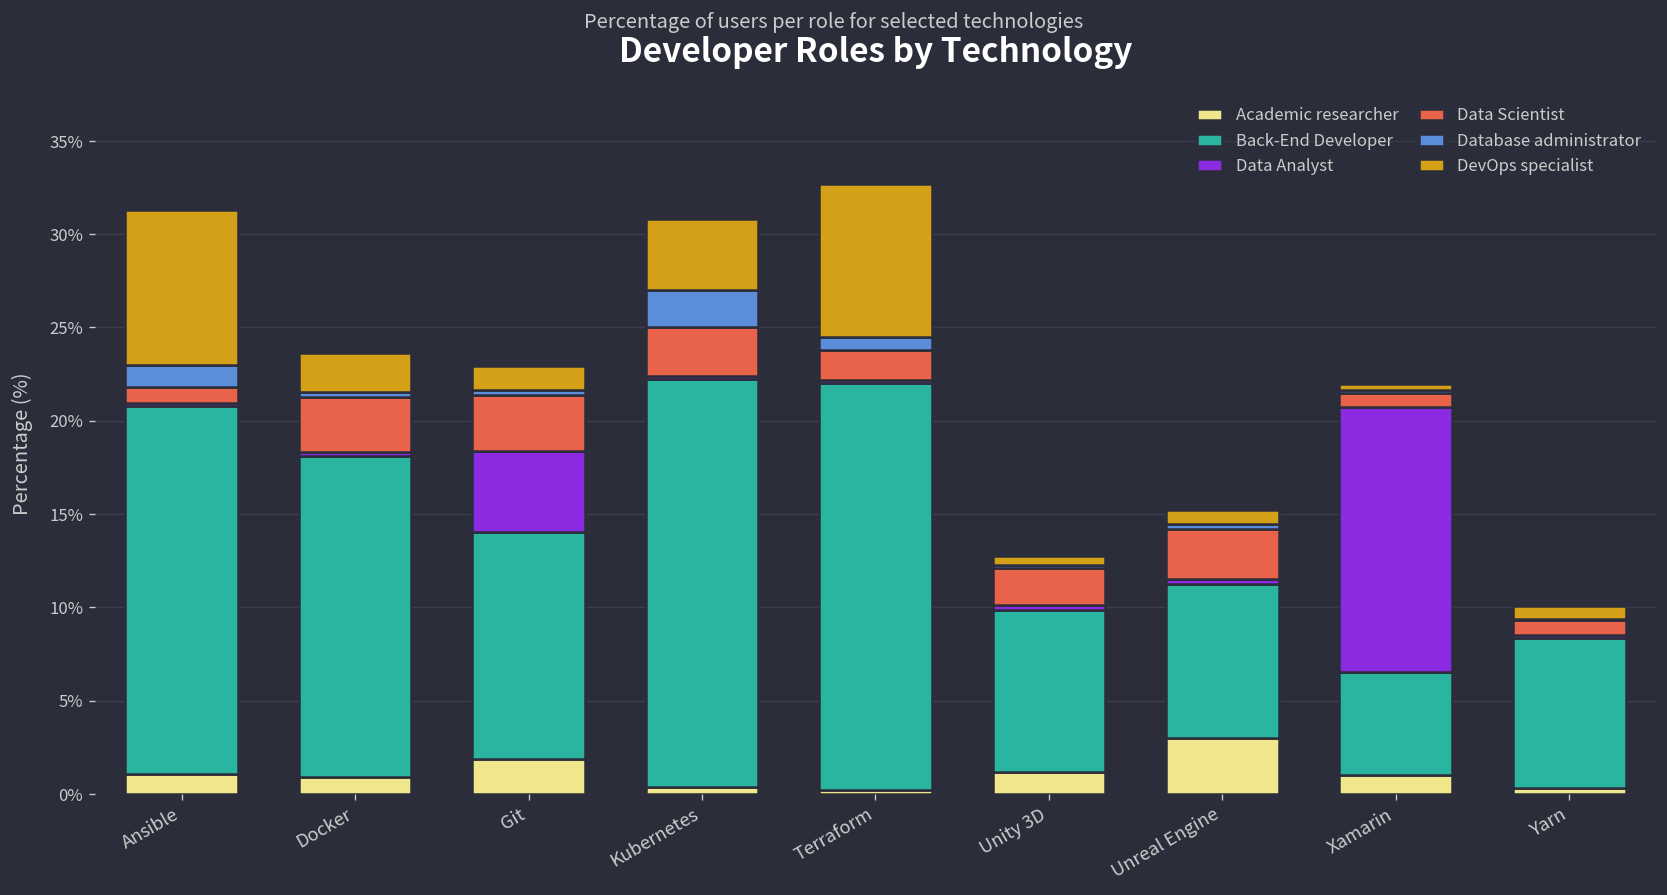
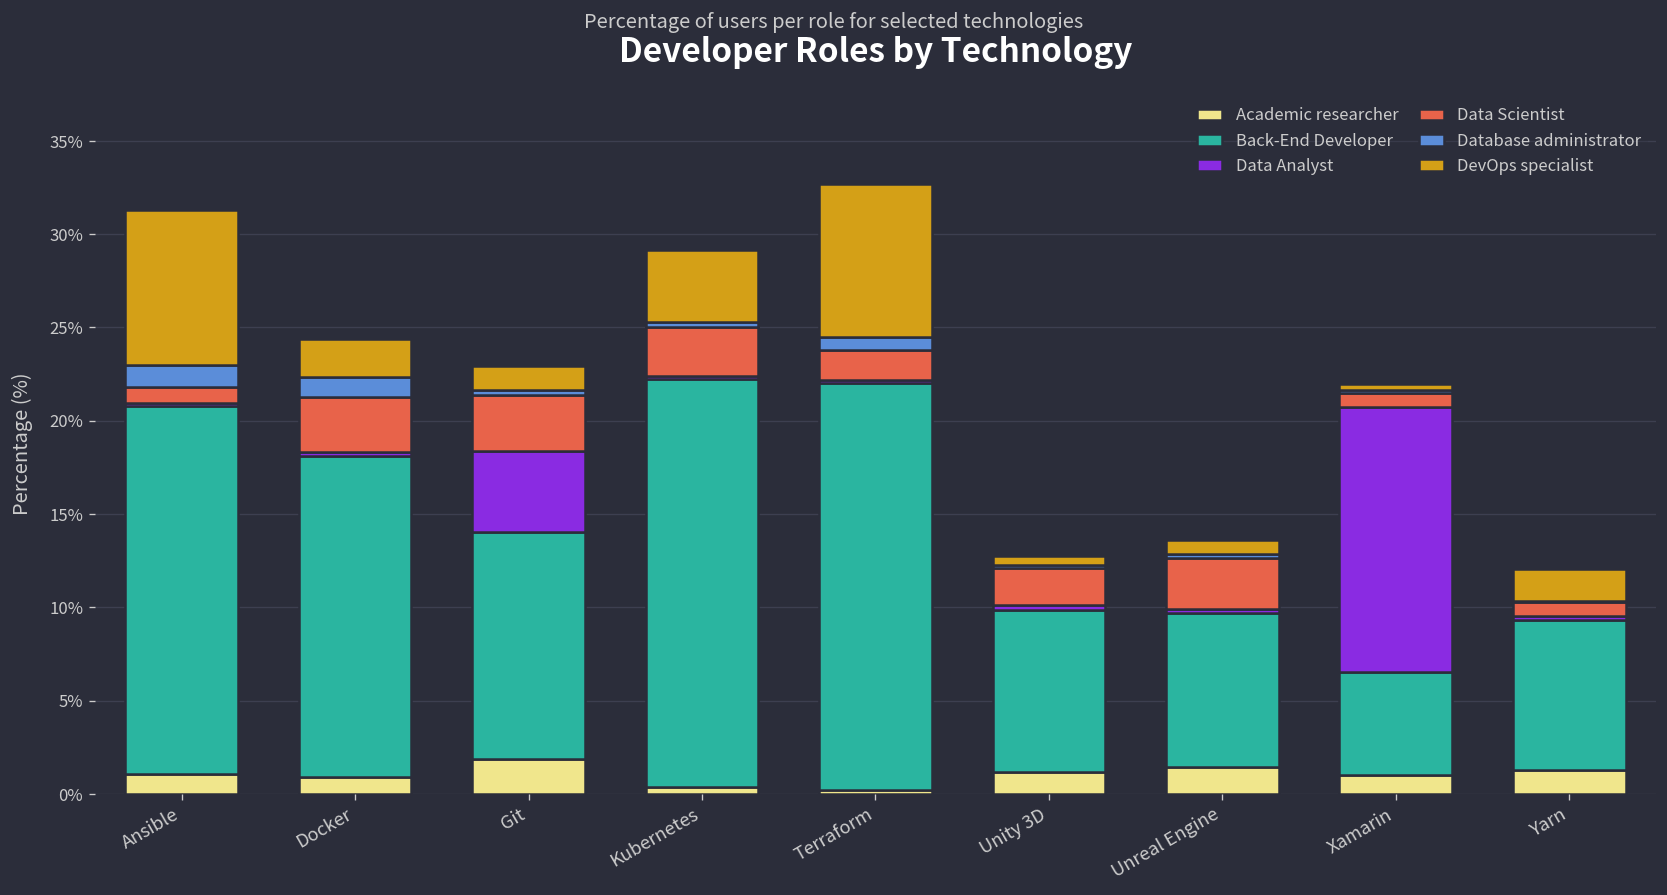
Database administrator, Docker: 0.3% -> 1.0%
Database administrator, Kubernetes: 2.0% -> 0.3%
Academic researcher, Unreal Engine: 3.0% -> 1.4%
Academic researcher, Yarn: 0.3% -> 1.3%
DevOps specialist, Yarn: 0.7% -> 1.7%
